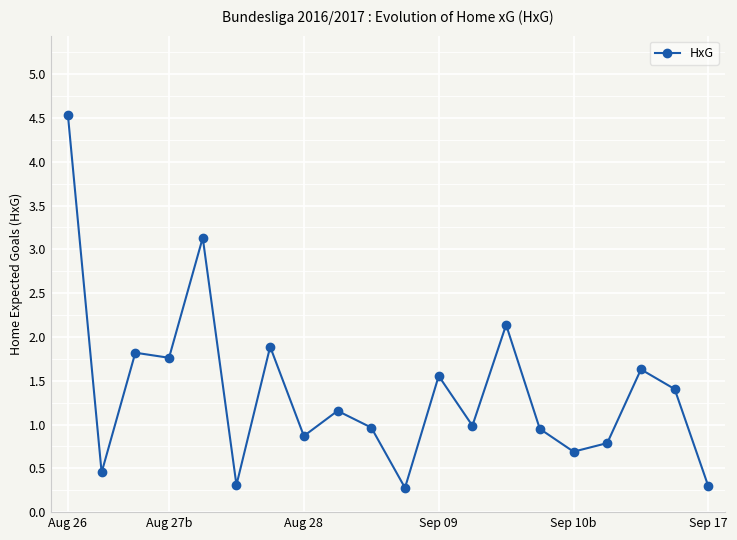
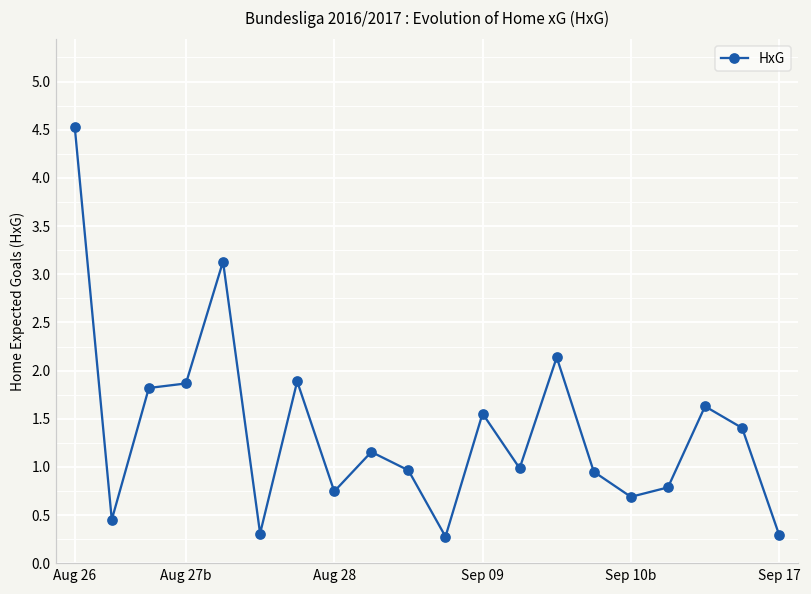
Aug 27b: 1.8 -> 1.9
Aug 28: 0.9 -> 0.7
